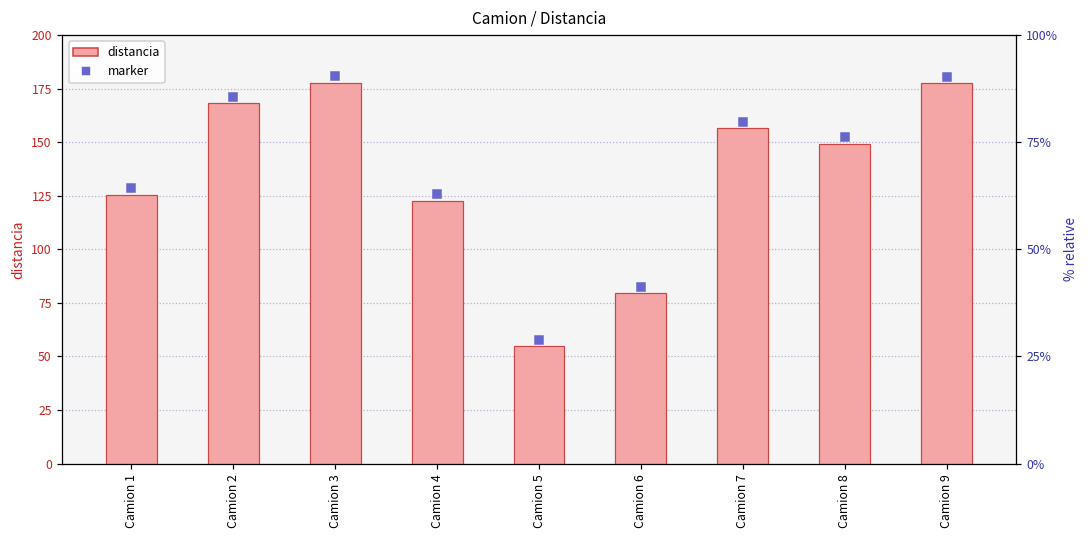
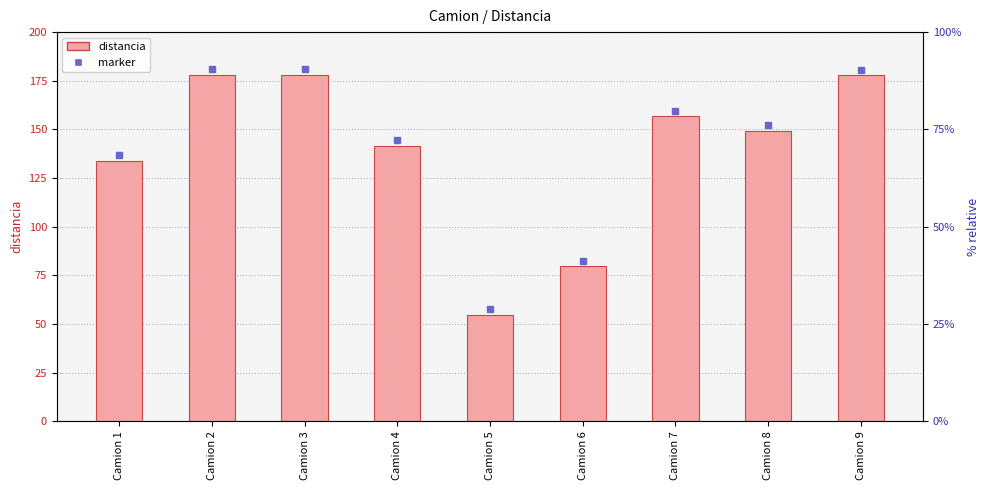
distancia, Camion 1: 126 -> 134
distancia, Camion 2: 168 -> 178
distancia, Camion 4: 123 -> 142
